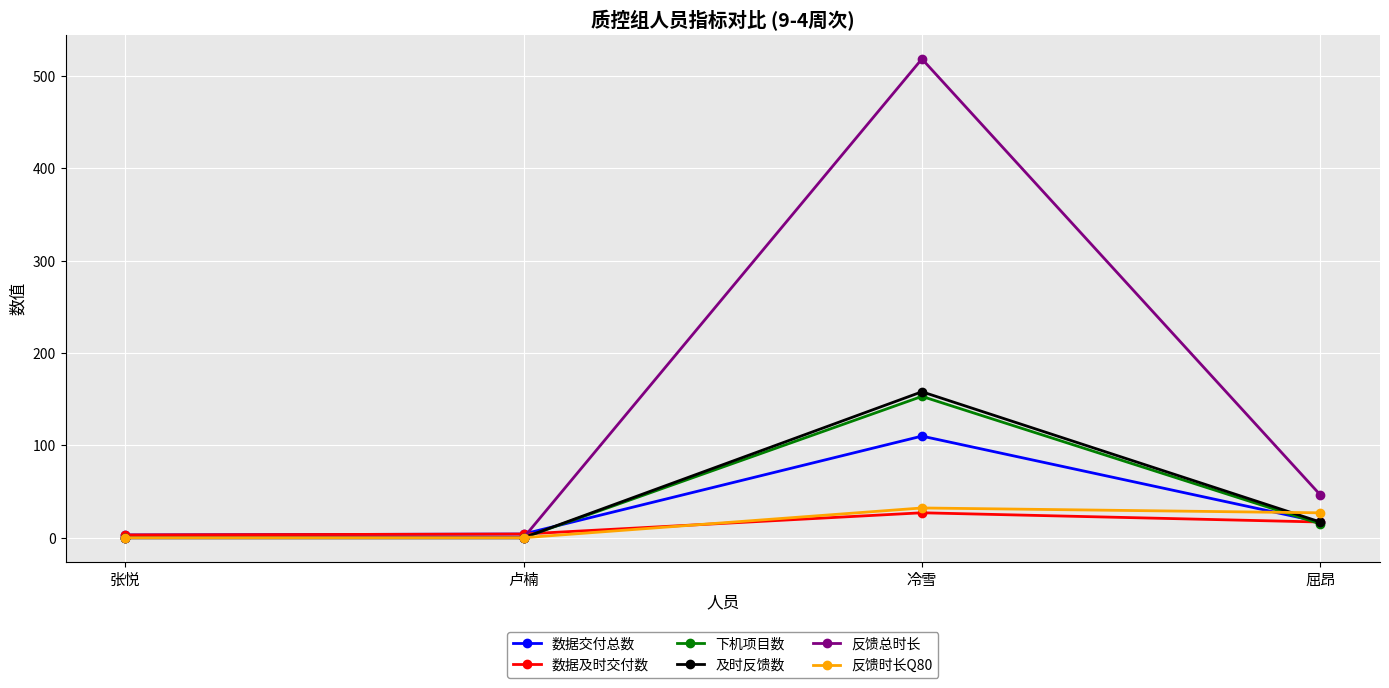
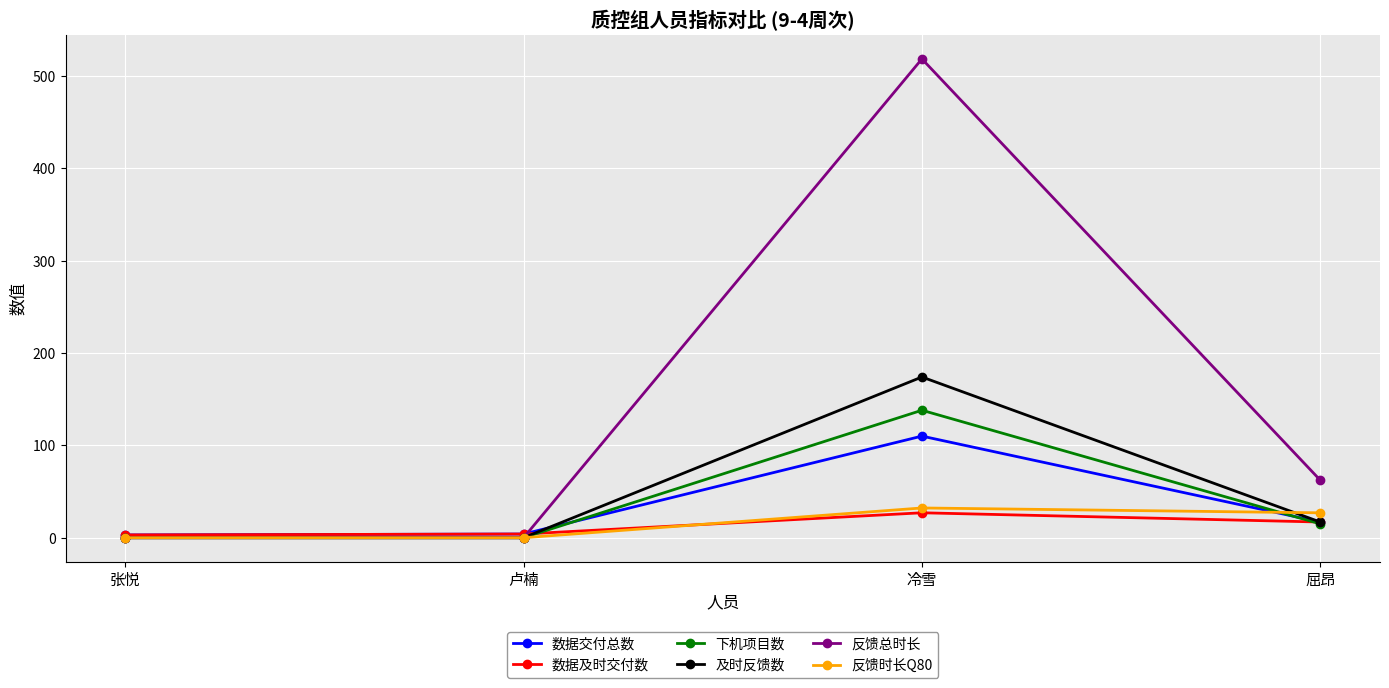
下机项目数, 冷雪: 150 -> 140
及时反馈数, 冷雪: 160 -> 170
反馈总时长, 屈昂: 50 -> 60
